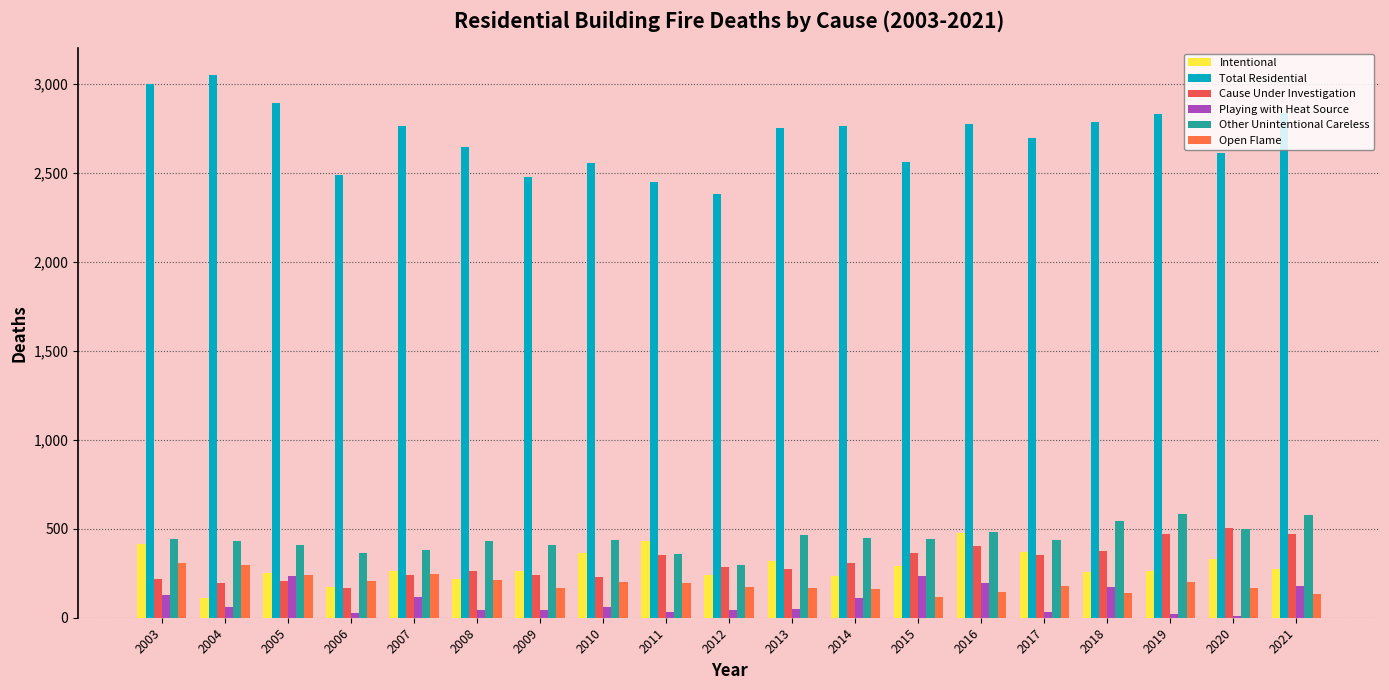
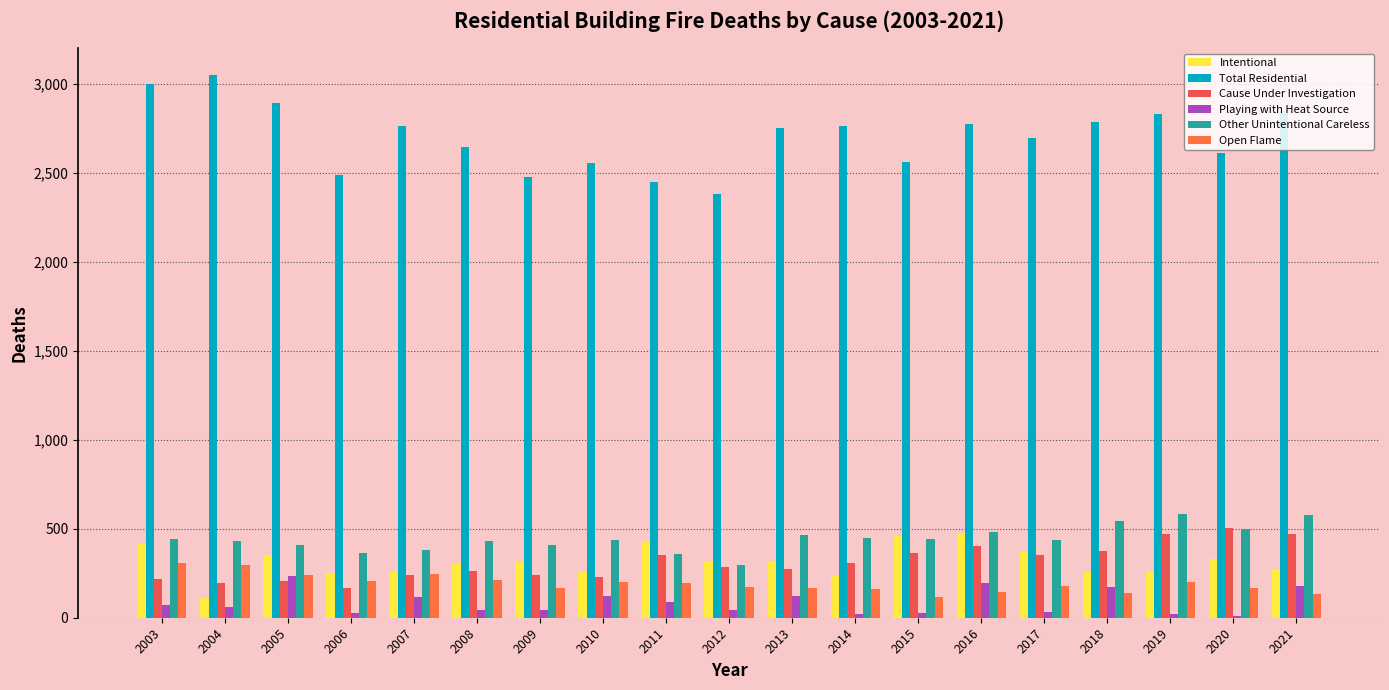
Playing with Heat Source, 2003: 130 -> 70
Intentional, 2005: 250 -> 350
Intentional, 2006: 170 -> 250
Intentional, 2008: 220 -> 310
Intentional, 2009: 270 -> 310
Intentional, 2010: 360 -> 260
Playing with Heat Source, 2010: 60 -> 130
Playing with Heat Source, 2011: 30 -> 90
Intentional, 2012: 240 -> 320
Playing with Heat Source, 2013: 50 -> 120
Playing with Heat Source, 2014: 110 -> 20
Intentional, 2015: 290 -> 460
Playing with Heat Source, 2015: 240 -> 30
